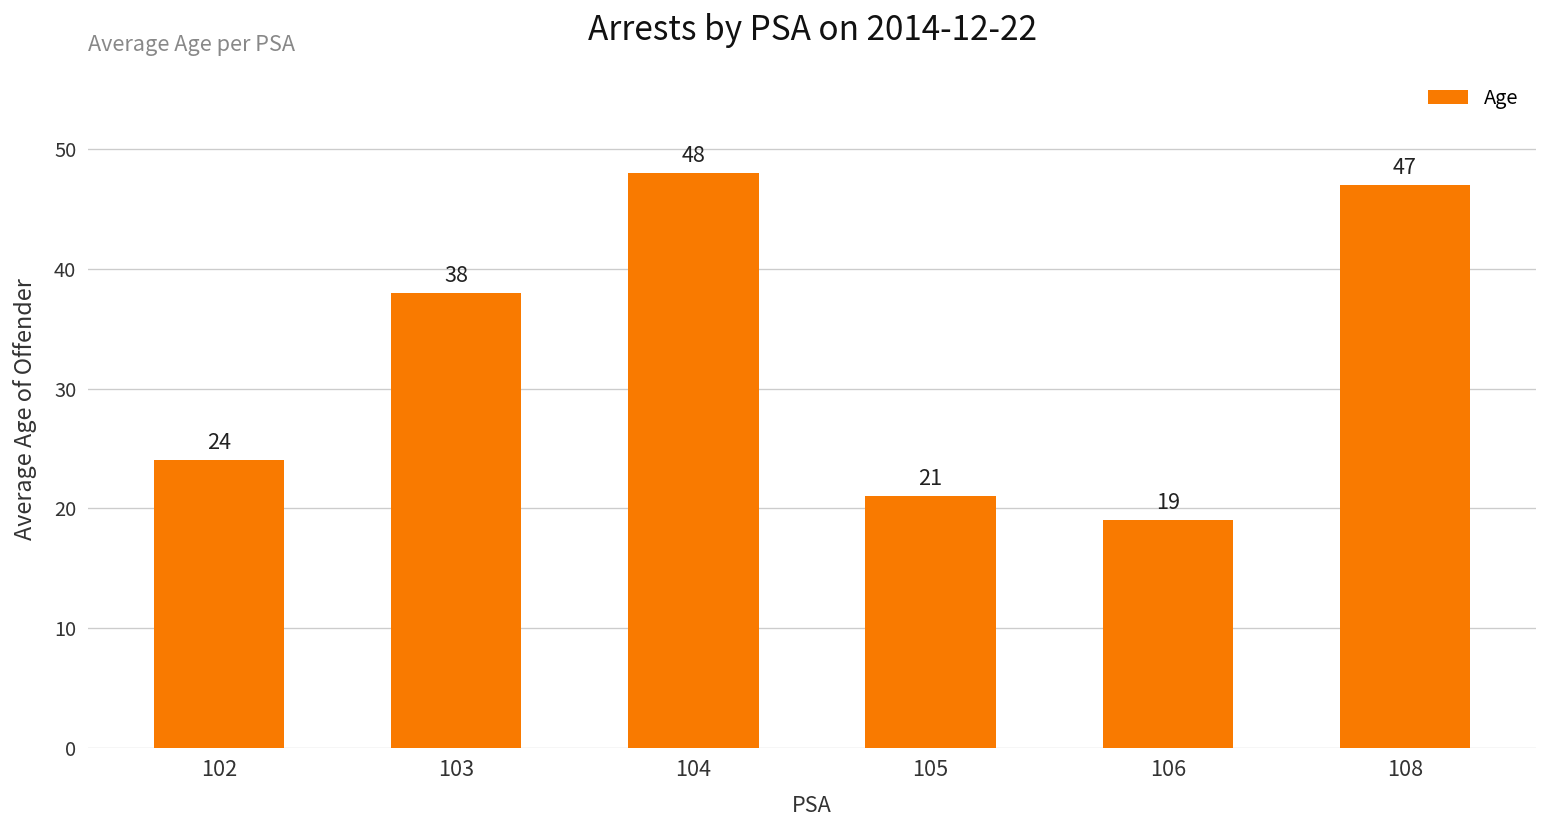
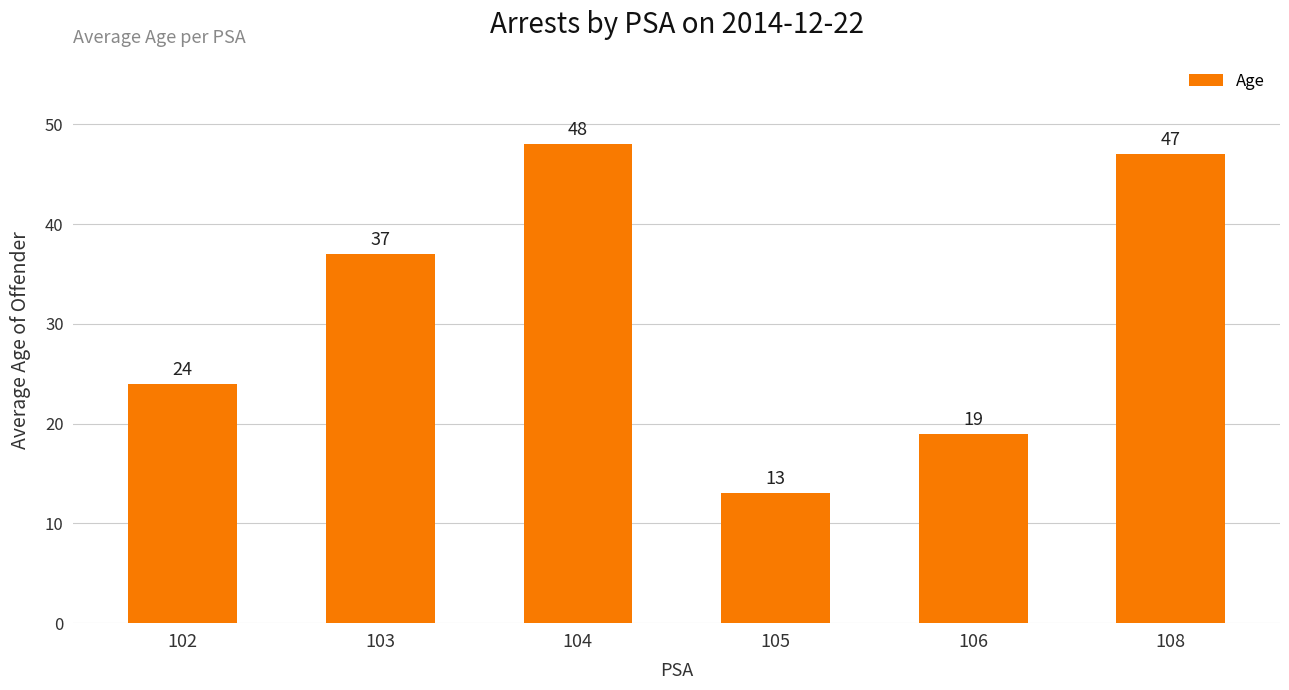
103: 38 -> 37
105: 21 -> 13
